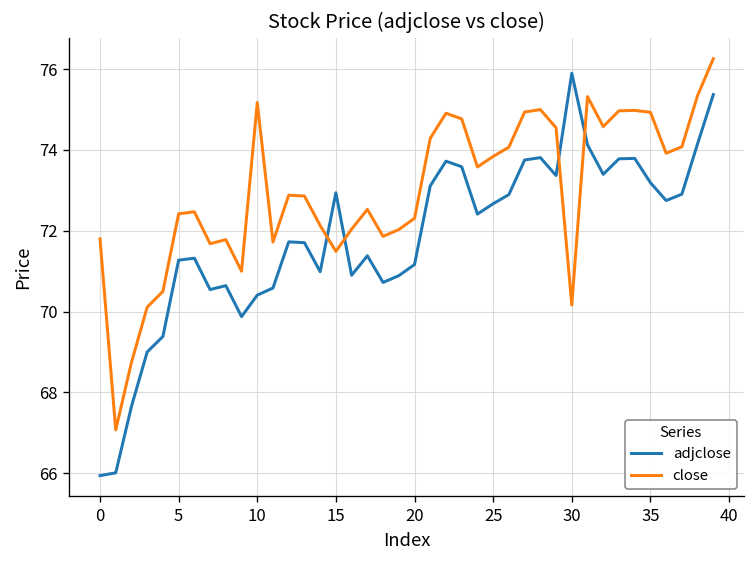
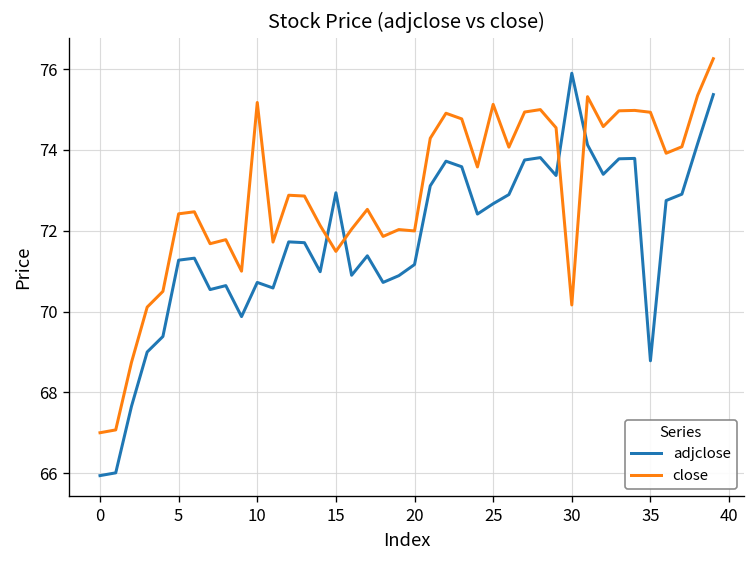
close, 0: 71.8 -> 67.0
adjclose, 10: 70.4 -> 70.7
close, 20: 72.3 -> 72.0
close, 25: 73.8 -> 75.1
adjclose, 35: 73.2 -> 68.8
